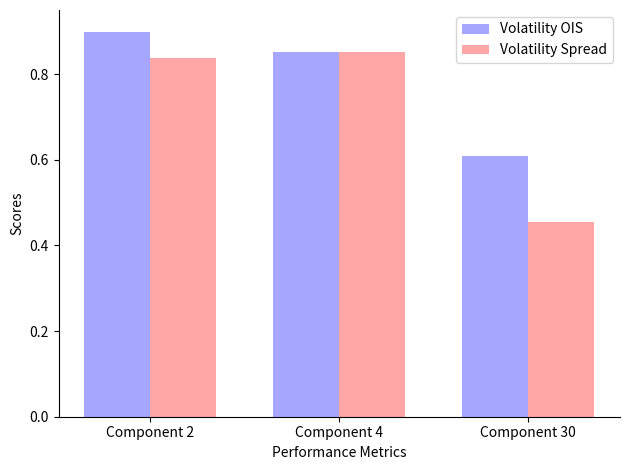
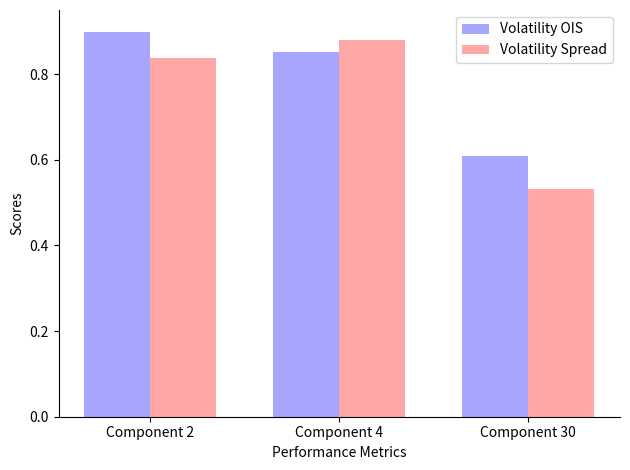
Volatility Spread, Component 4: 0.85 -> 0.88
Volatility Spread, Component 30: 0.45 -> 0.53
